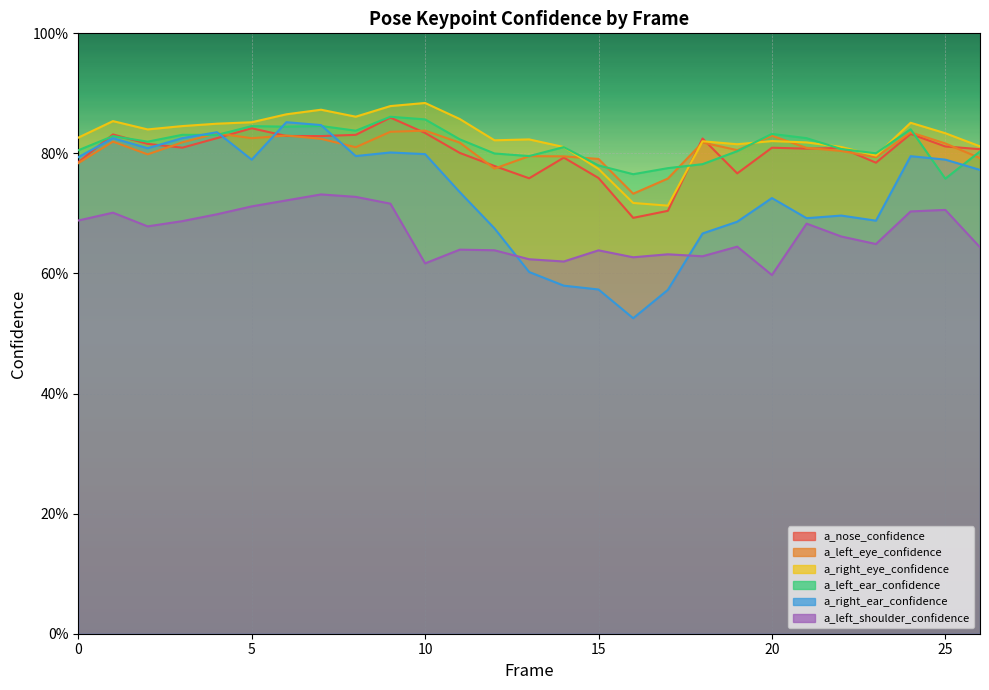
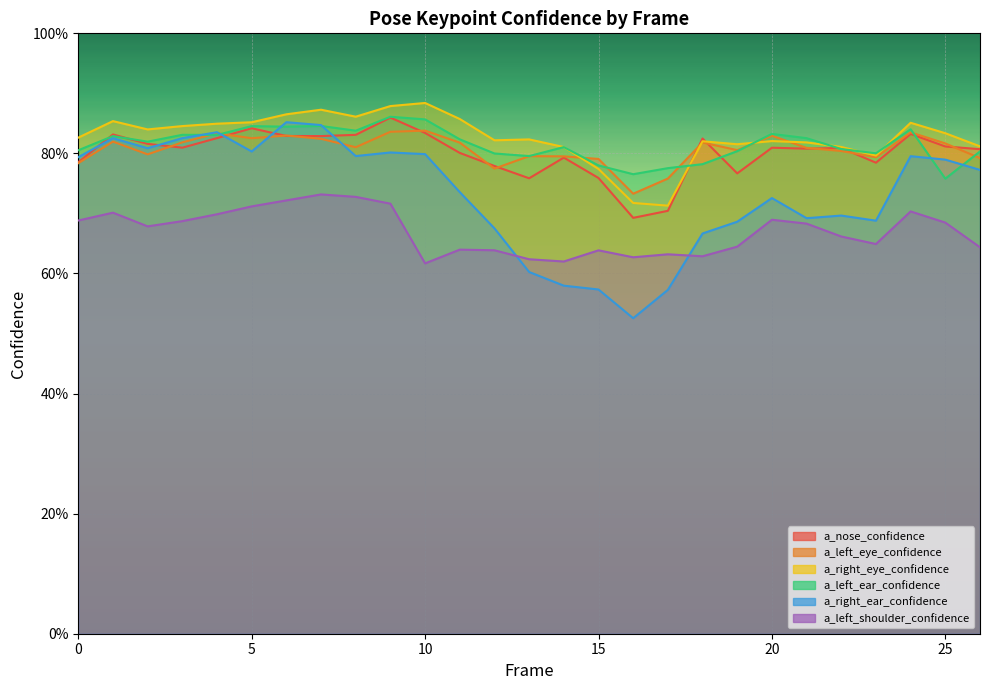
a_right_ear_confidence, 5: 79% -> 80%
a_left_shoulder_confidence, 20: 60% -> 69%
a_left_shoulder_confidence, 25: 71% -> 68%
